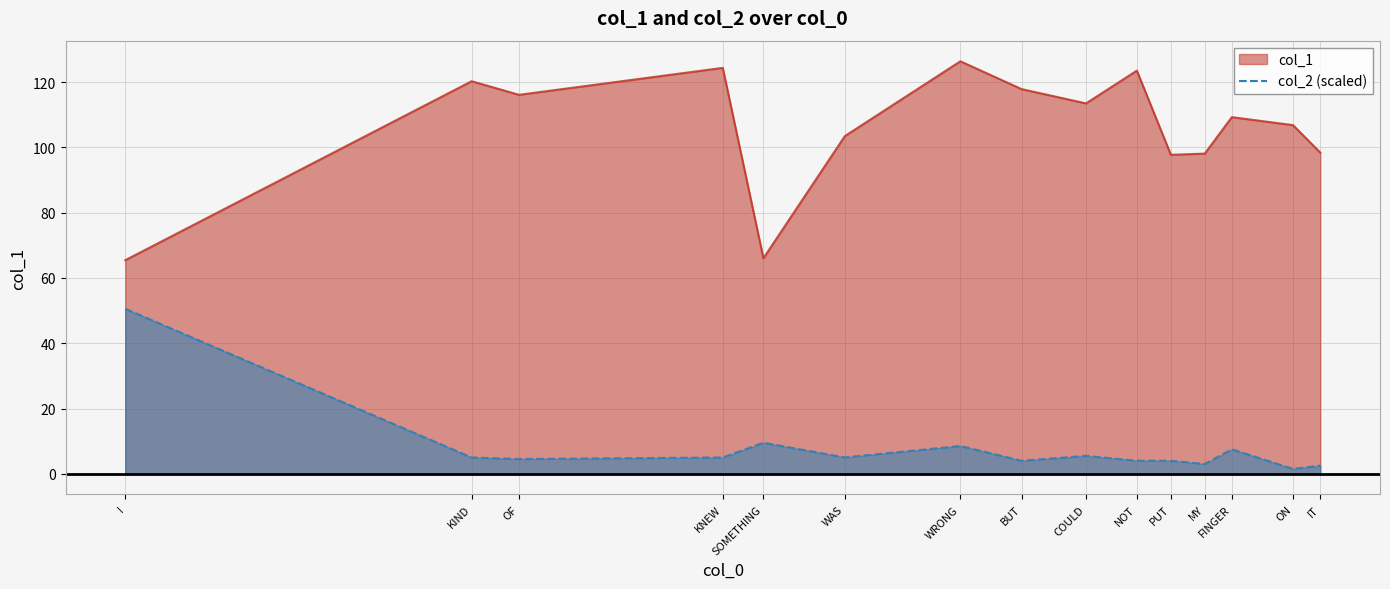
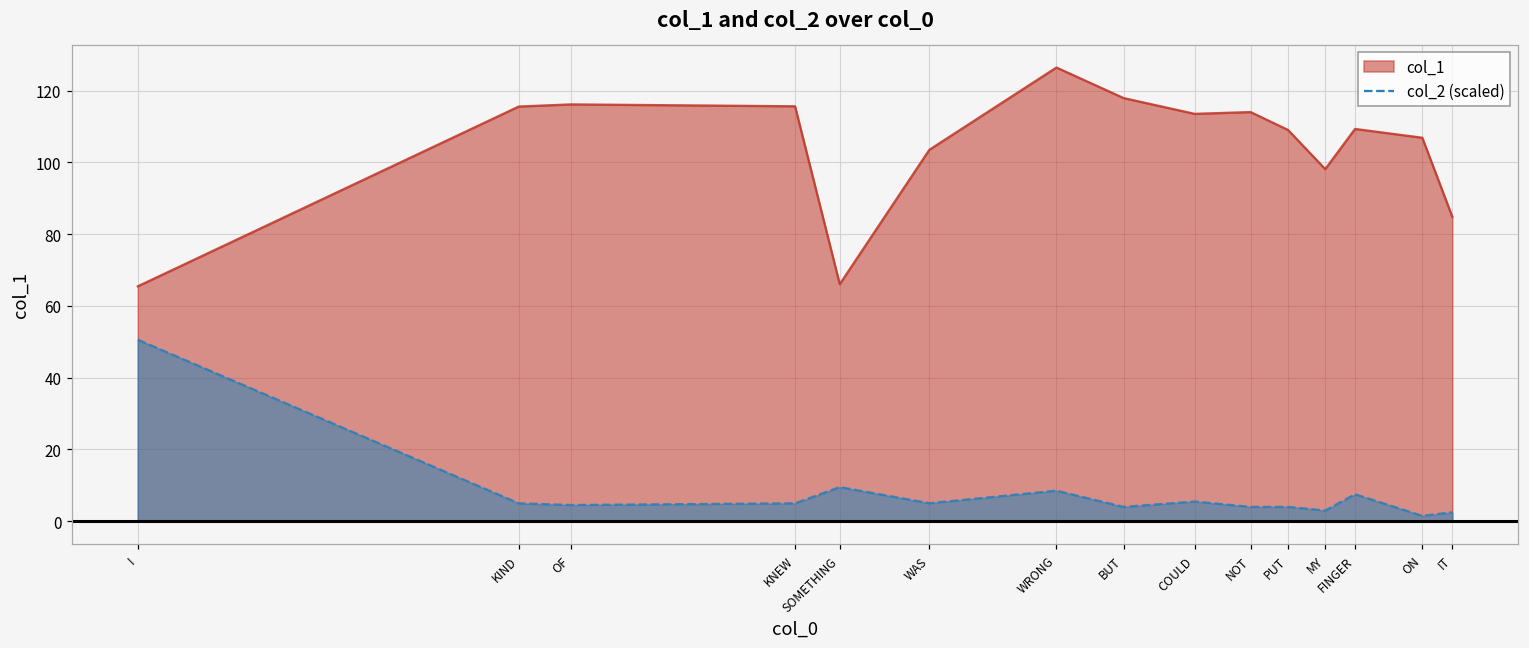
col_1, KIND: 120 -> 116
col_1, KNEW: 124 -> 116
col_1, NOT: 124 -> 114
col_1, PUT: 98 -> 109
col_1, IT: 98 -> 85
